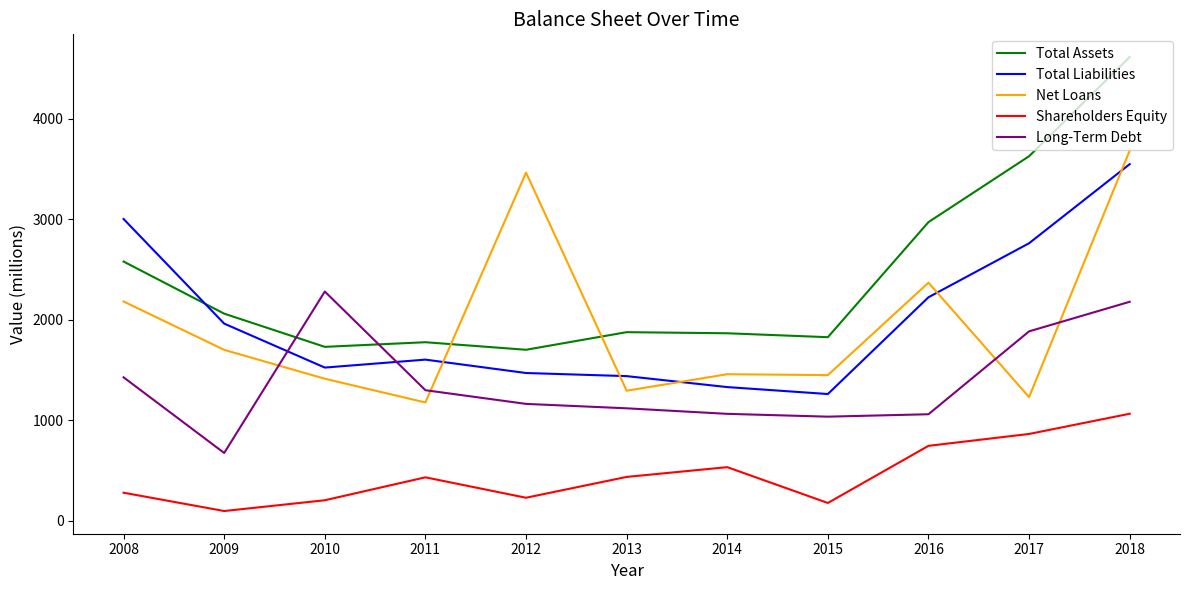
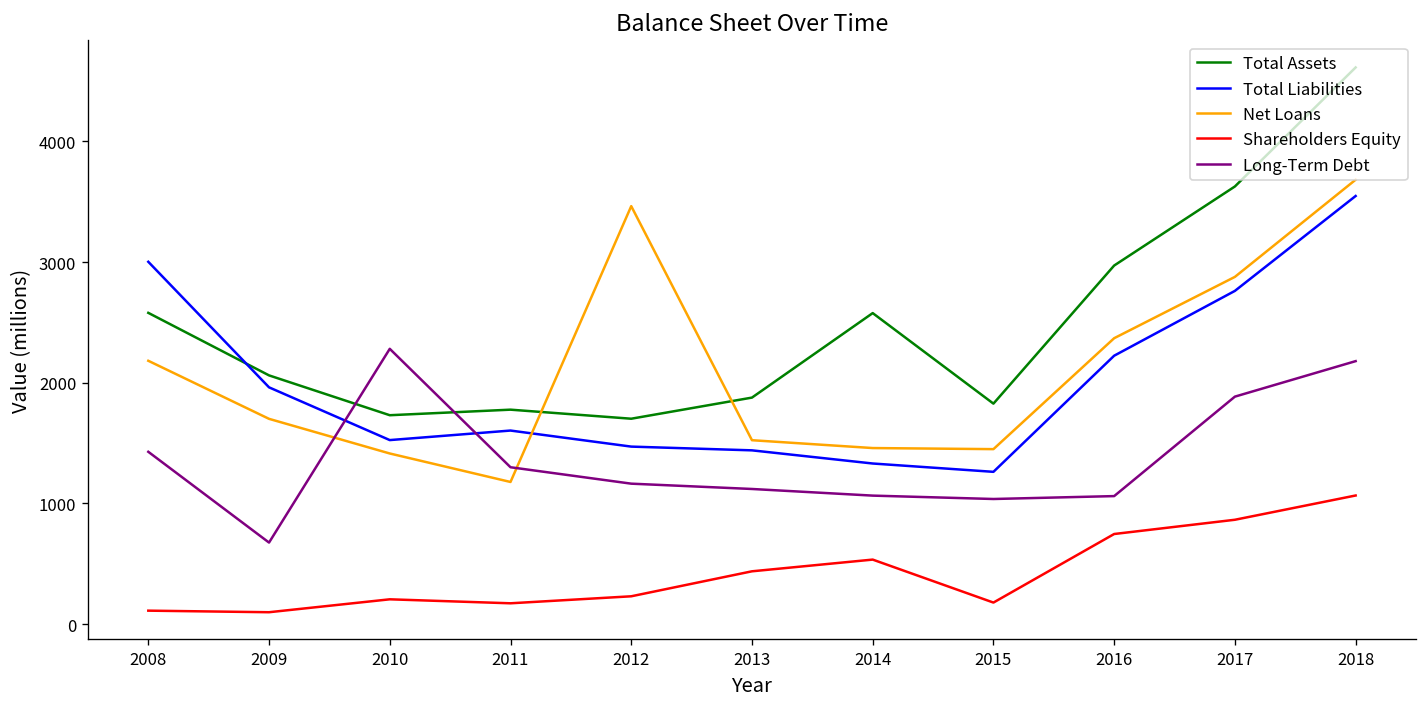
Shareholders Equity, 2008: 280 -> 110
Shareholders Equity, 2011: 430 -> 170
Net Loans, 2013: 1300 -> 1520
Total Assets, 2014: 1870 -> 2580
Net Loans, 2017: 1230 -> 2880
